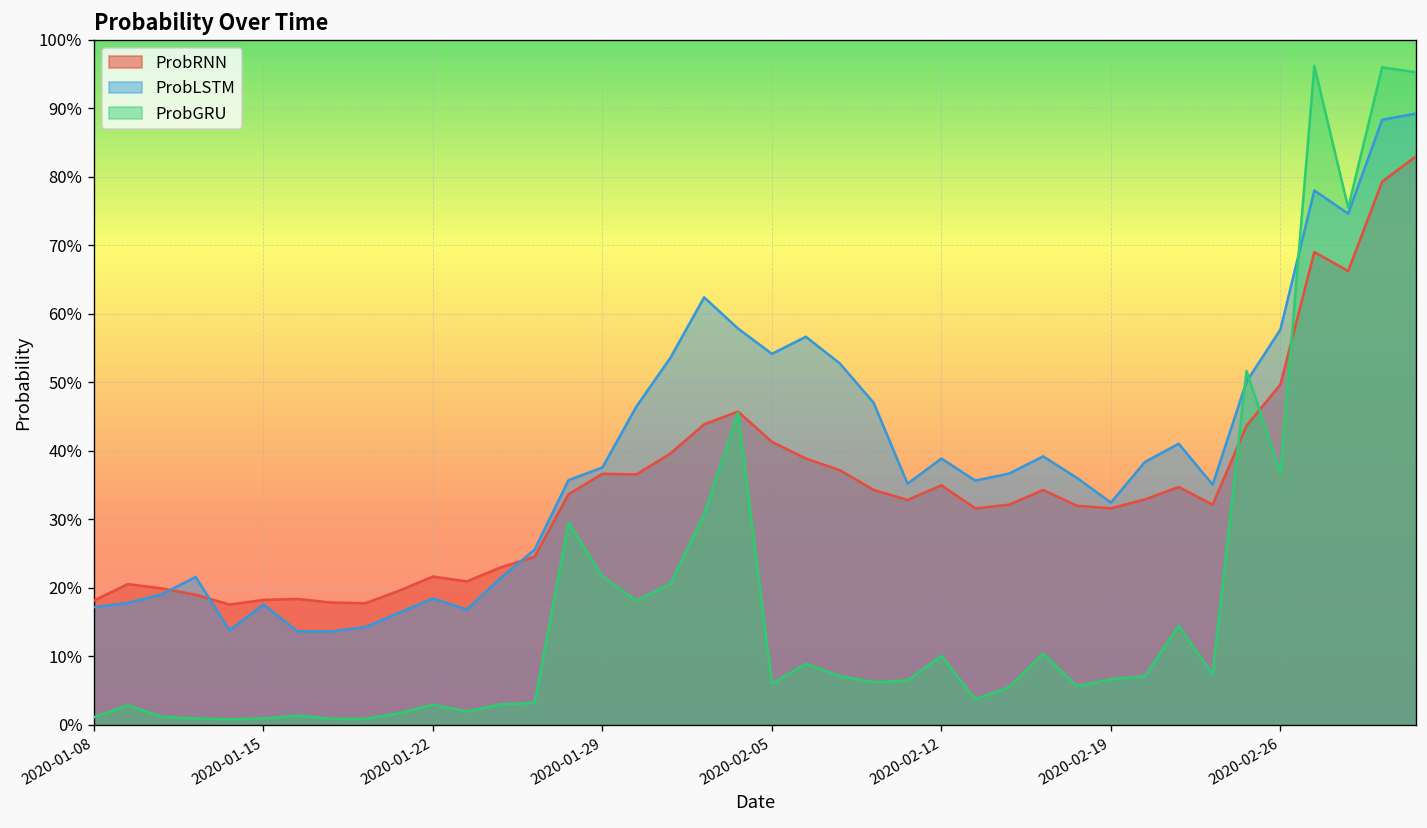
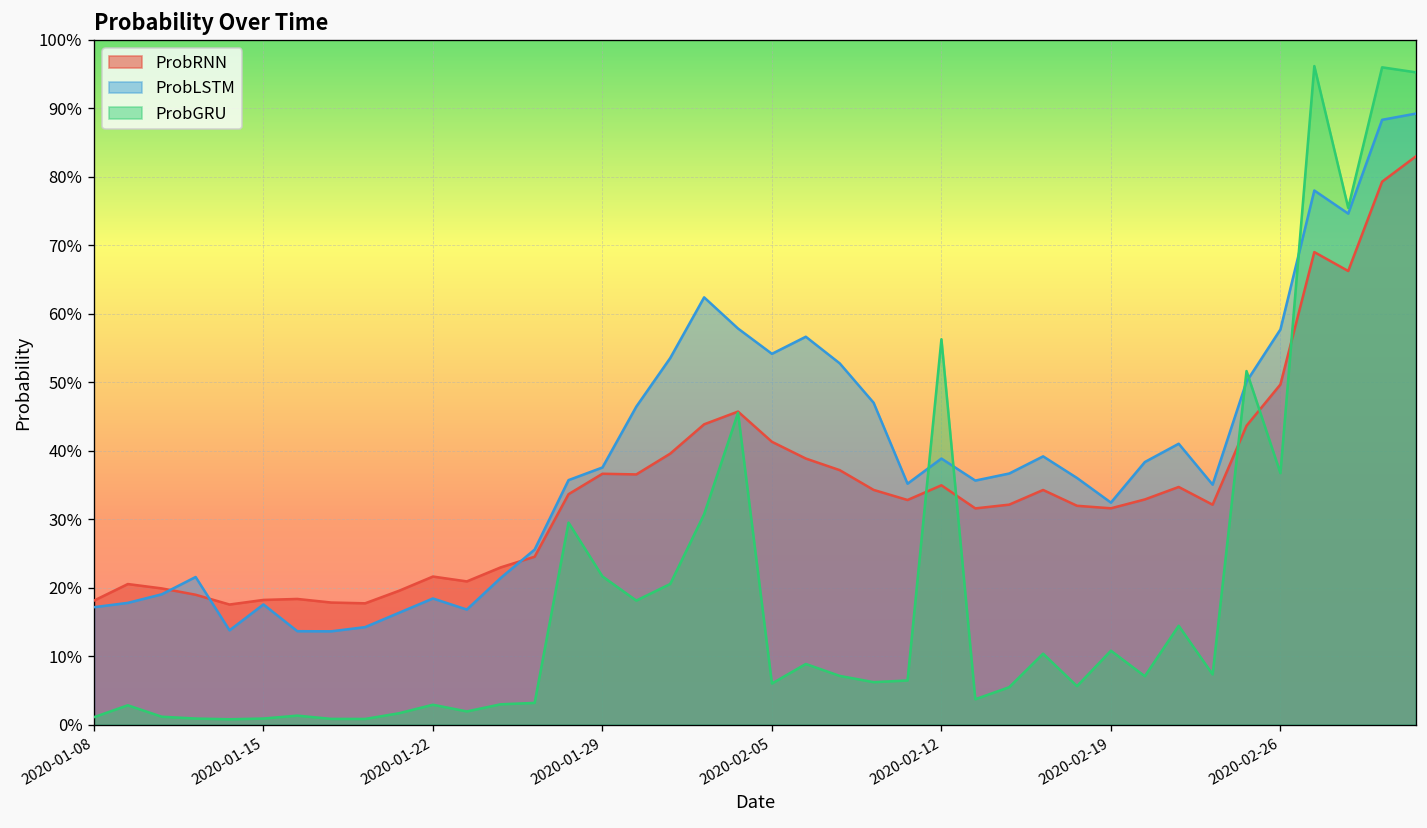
ProbGRU, 2020-02-12: 10% -> 56%
ProbGRU, 2020-02-19: 7% -> 11%
